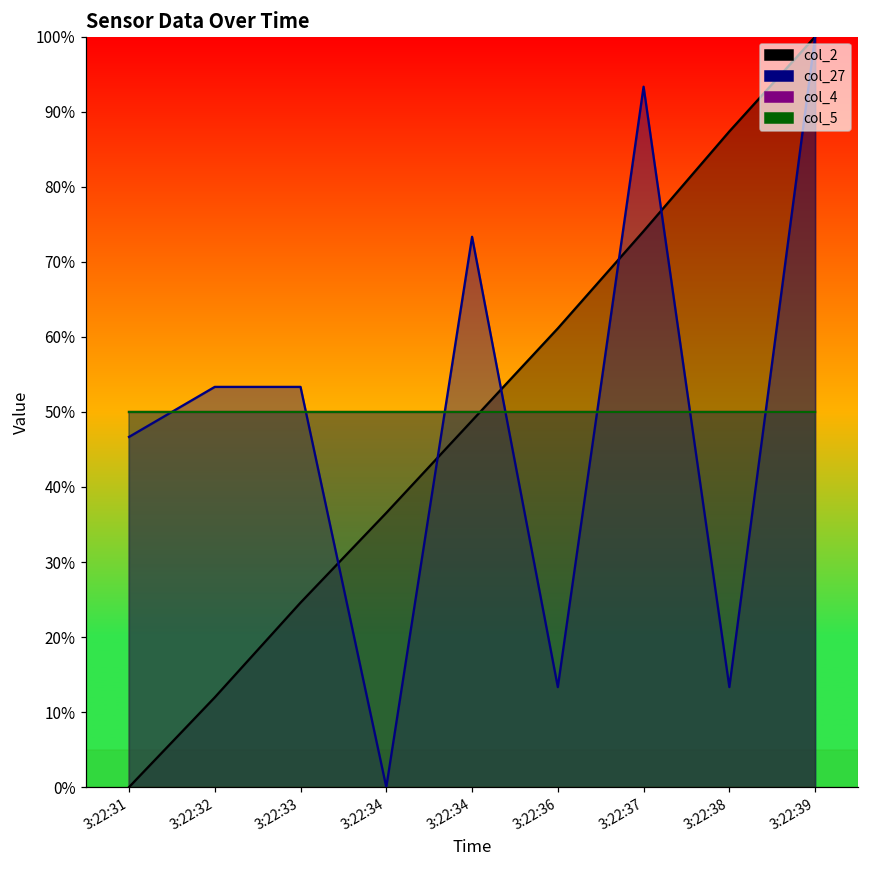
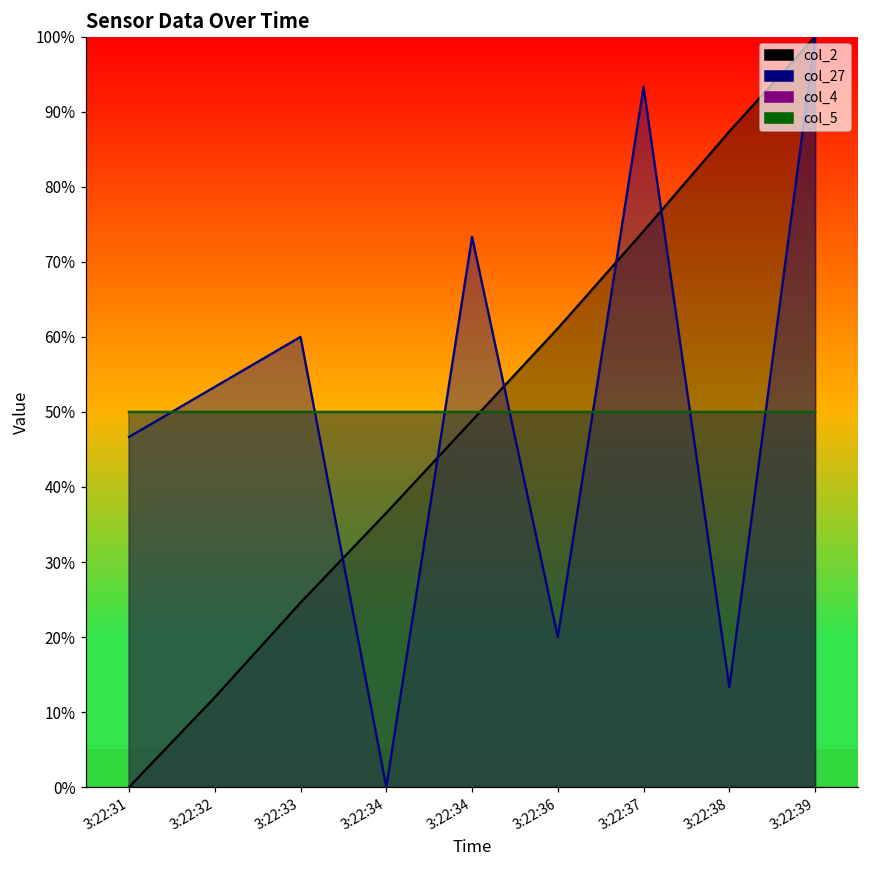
col_27, 3:22:33: 53% -> 60%
col_27, 3:22:36: 13% -> 20%
